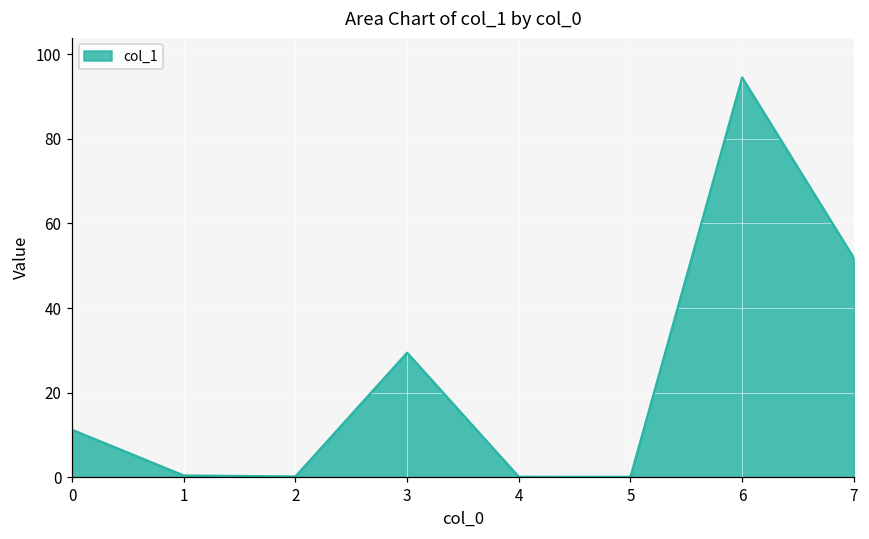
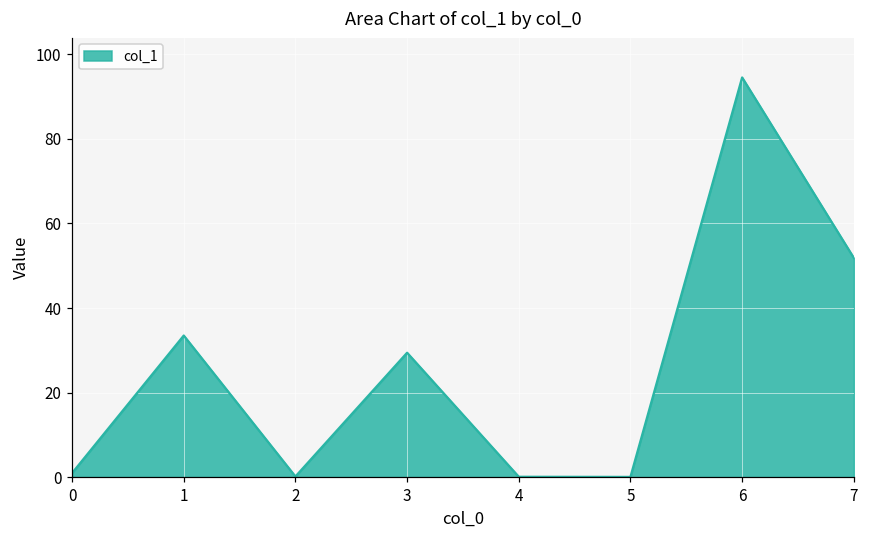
0: 11 -> 1
1: 0 -> 33
